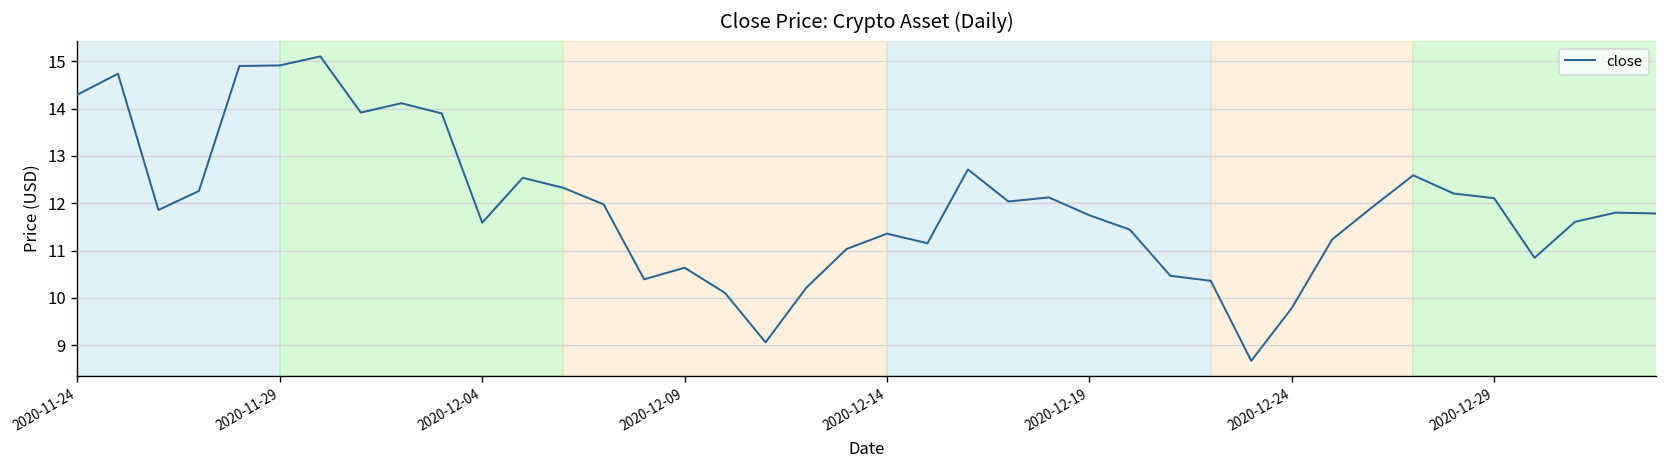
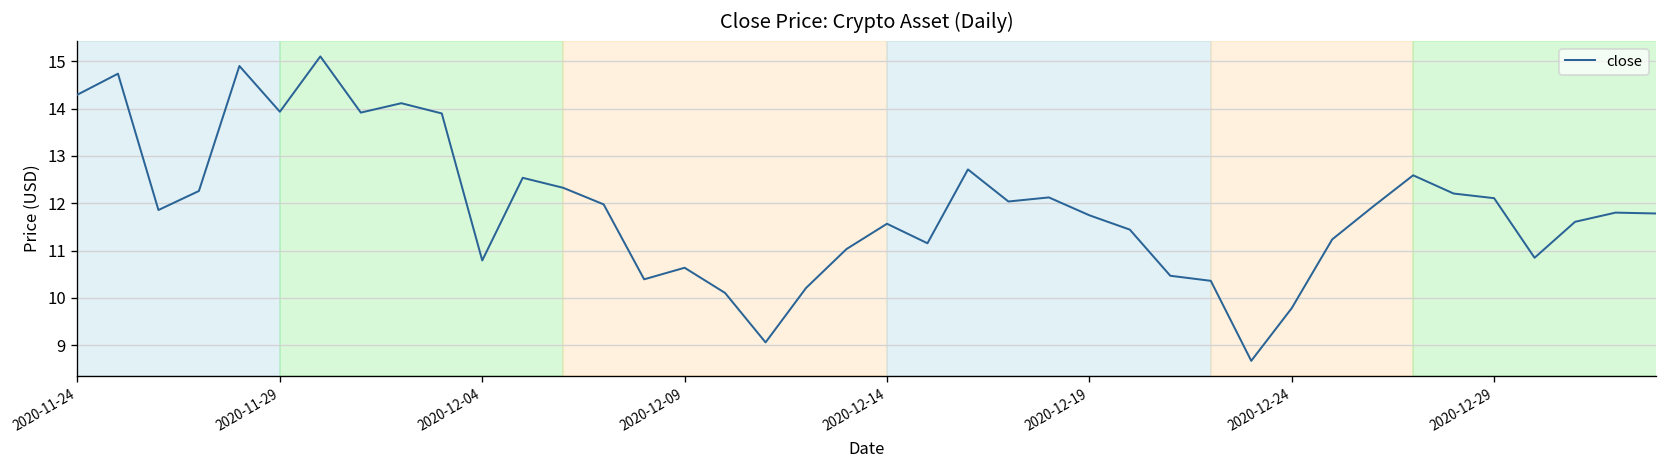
2020-11-29: 14.9 -> 13.9
2020-12-04: 11.6 -> 10.8
2020-12-14: 11.4 -> 11.6
